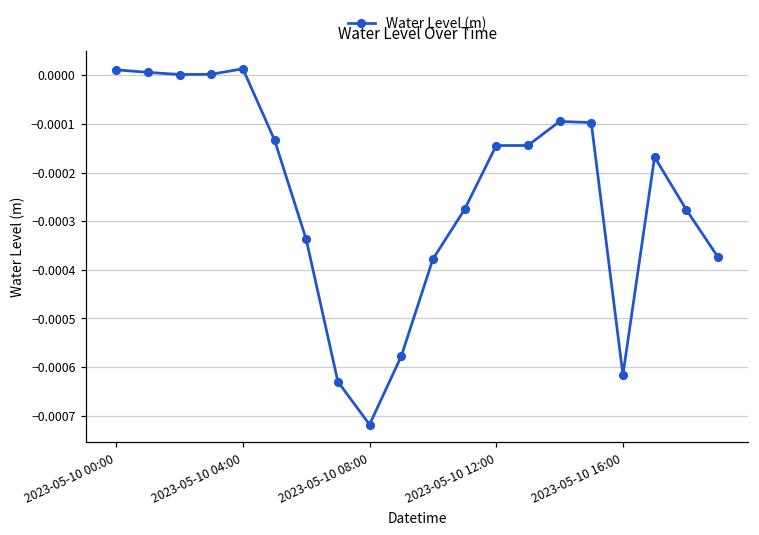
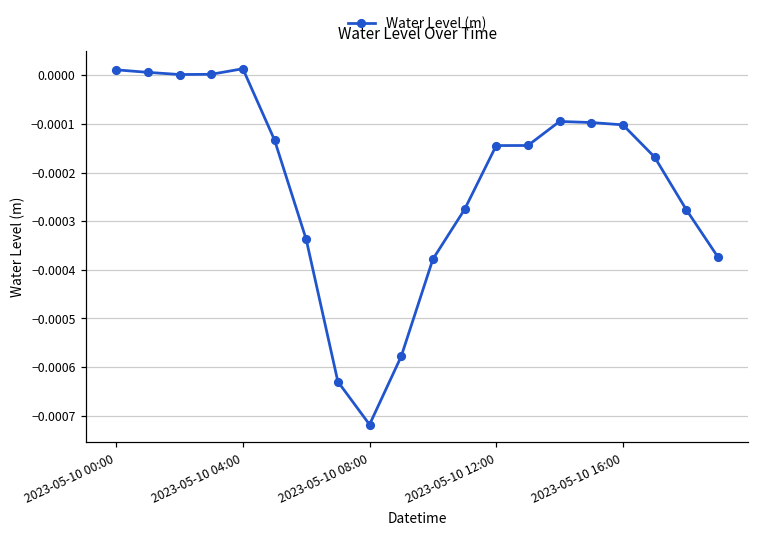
2023-05-10 16:00: -0.00062 -> -0.00010
